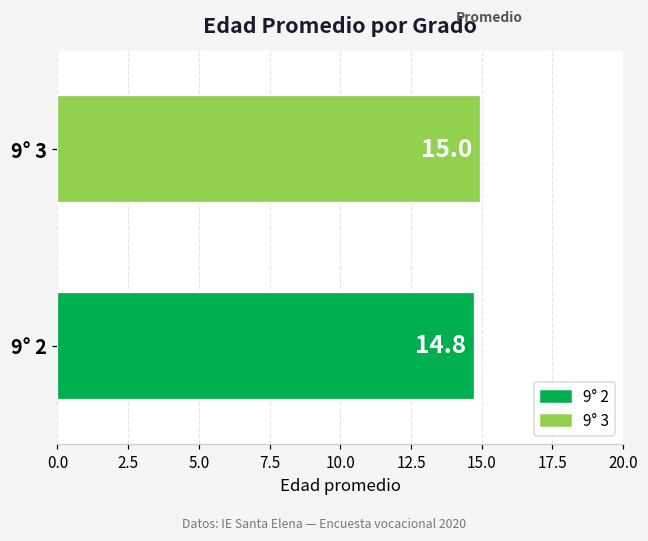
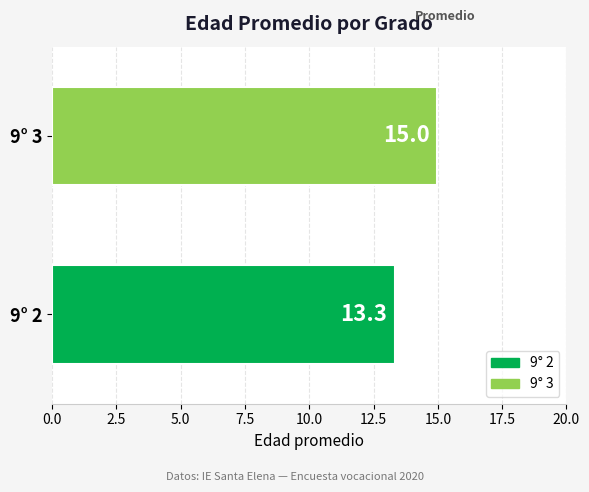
9° 2: 14.8 -> 13.3
